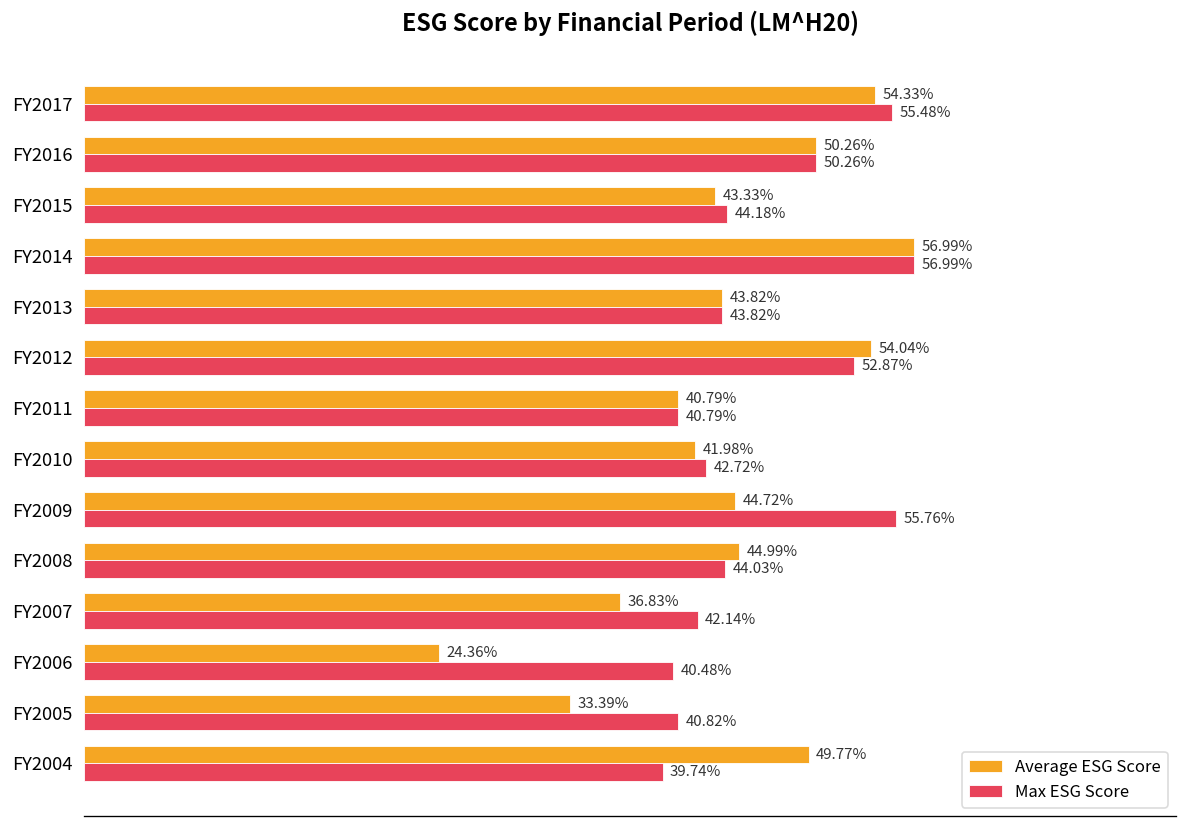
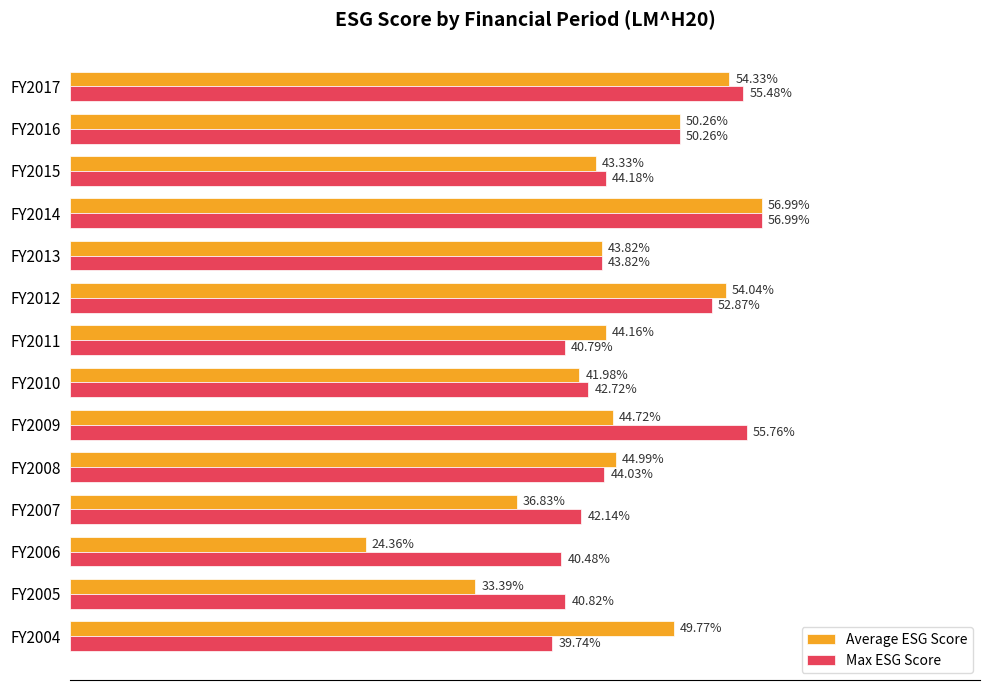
Average ESG Score, FY2011: 40.79% -> 44.16%
